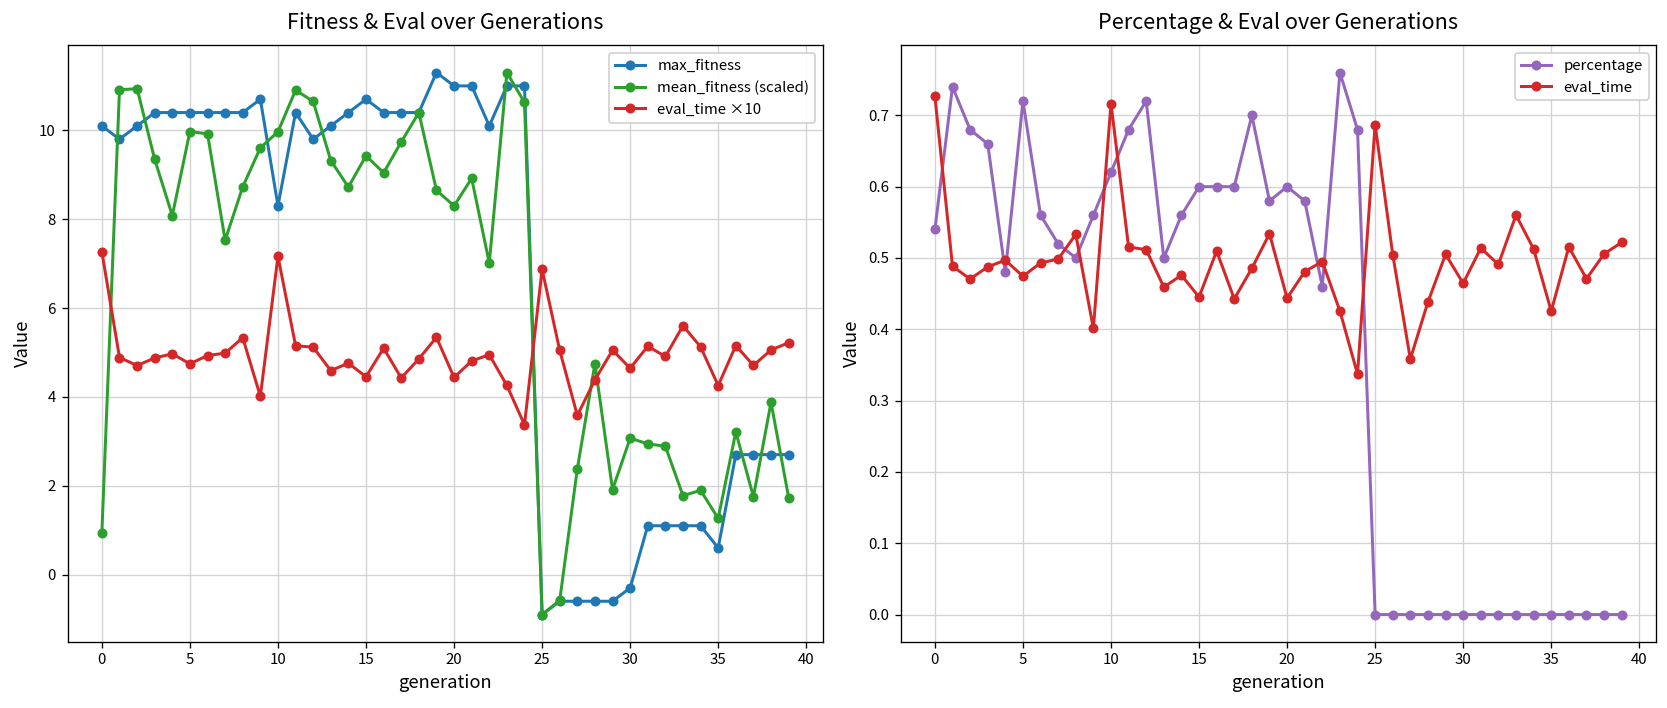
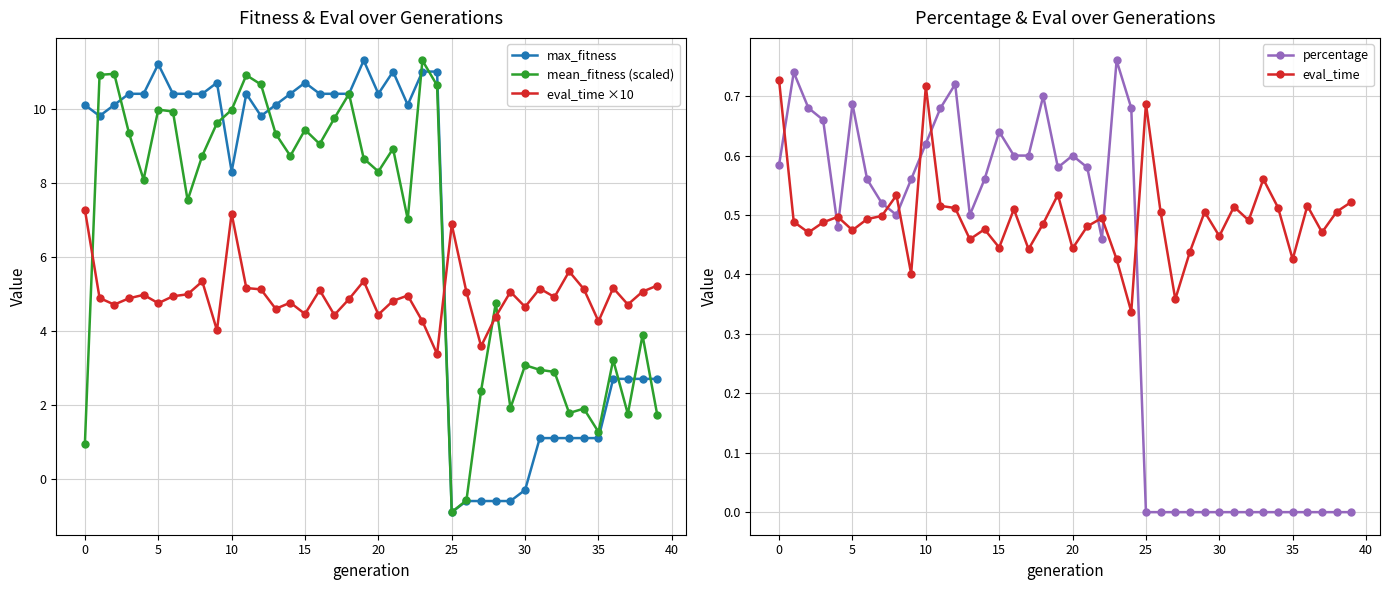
Fitness & Eval over Generations, max_fitness, 5: 10.4 -> 11.2
Fitness & Eval over Generations, max_fitness, 20: 11.0 -> 10.4
Fitness & Eval over Generations, max_fitness, 35: 0.6 -> 1.1
Percentage & Eval over Generations, percentage, 0: 0.54 -> 0.58
Percentage & Eval over Generations, percentage, 5: 0.72 -> 0.69
Percentage & Eval over Generations, percentage, 15: 0.60 -> 0.64
